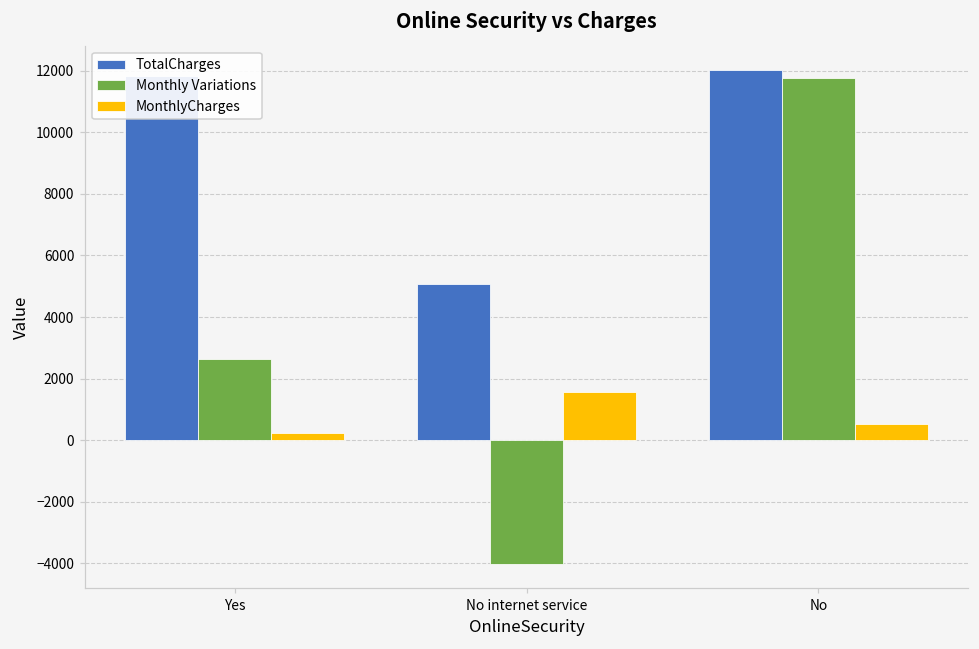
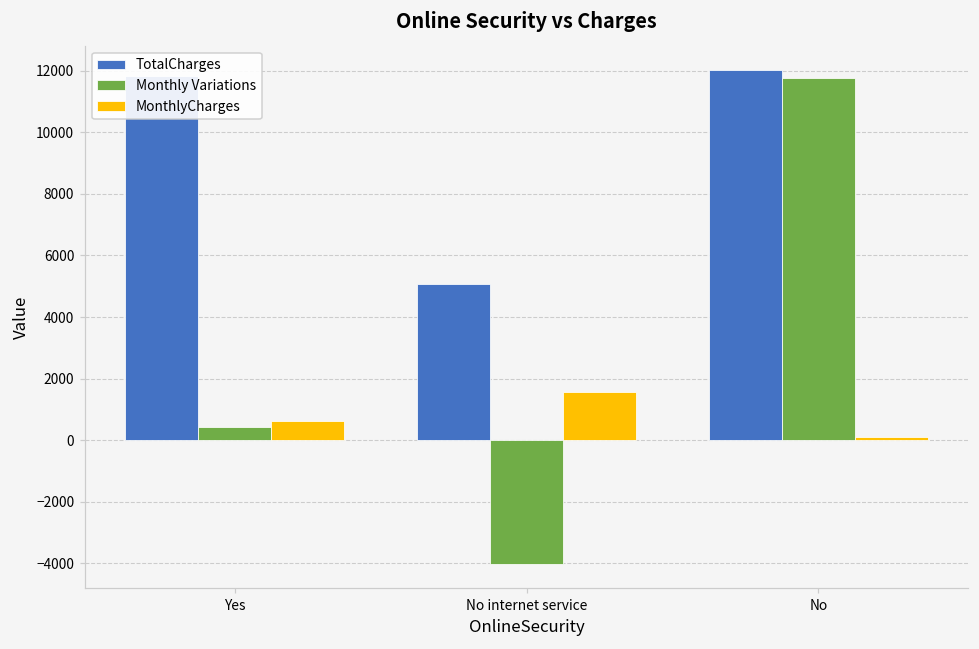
Monthly Variations, Yes: 2700 -> 400
MonthlyCharges, Yes: 200 -> 600
MonthlyCharges, No: 500 -> 100
